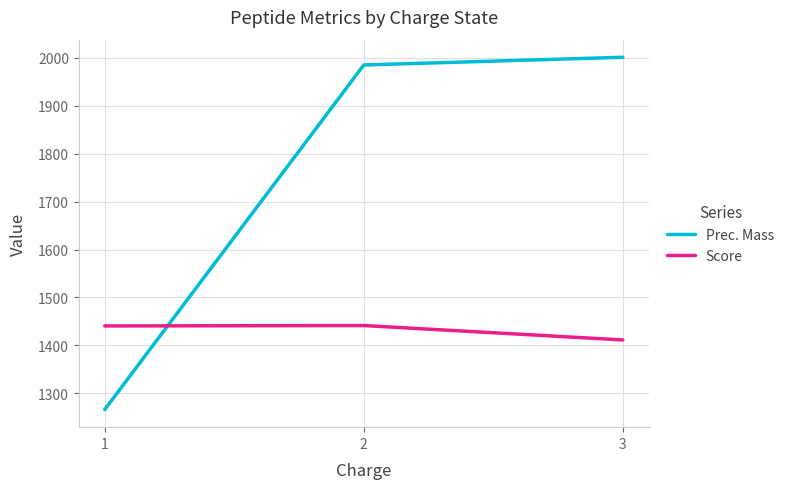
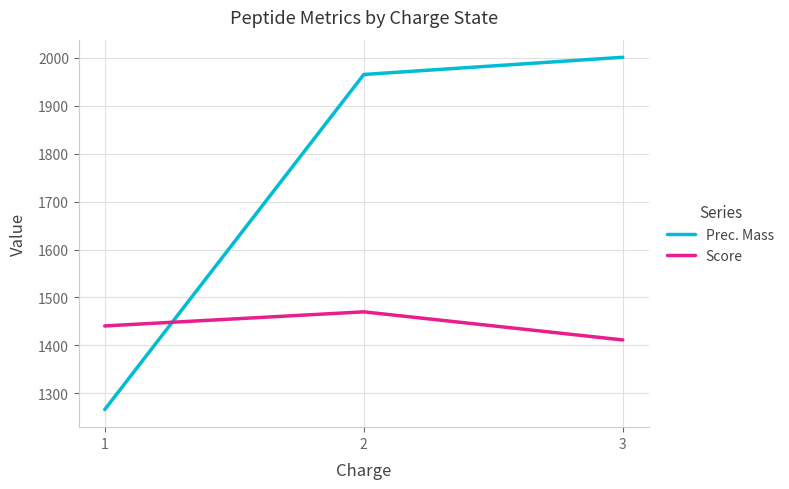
Prec. Mass, 2: 1980 -> 1970
Score, 2: 1440 -> 1470
